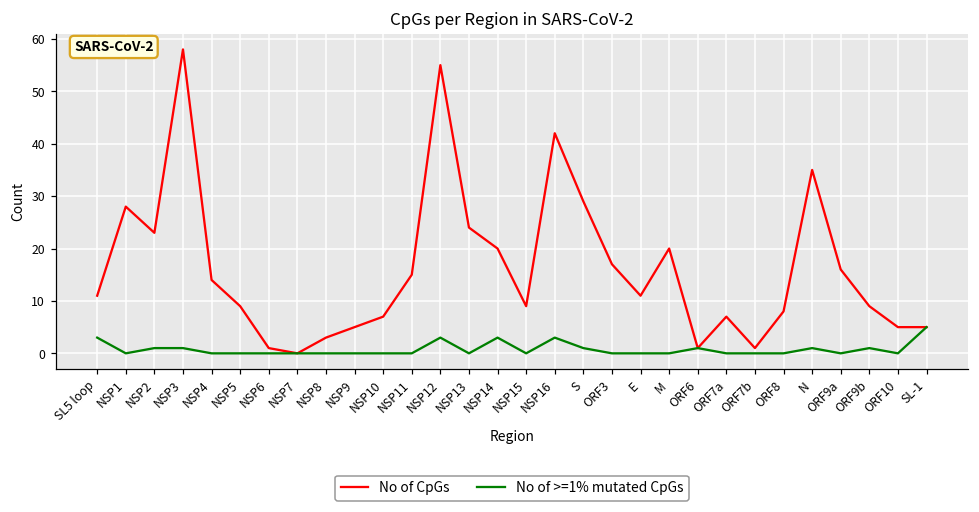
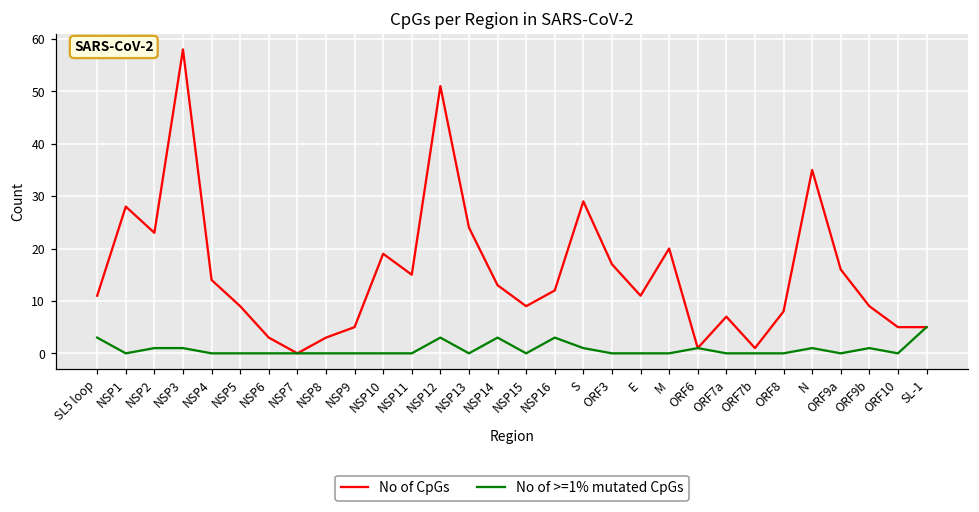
No of CpGs, NSP6: 1 -> 3
No of CpGs, NSP10: 7 -> 19
No of CpGs, NSP12: 55 -> 51
No of CpGs, NSP14: 20 -> 13
No of CpGs, NSP16: 42 -> 12
